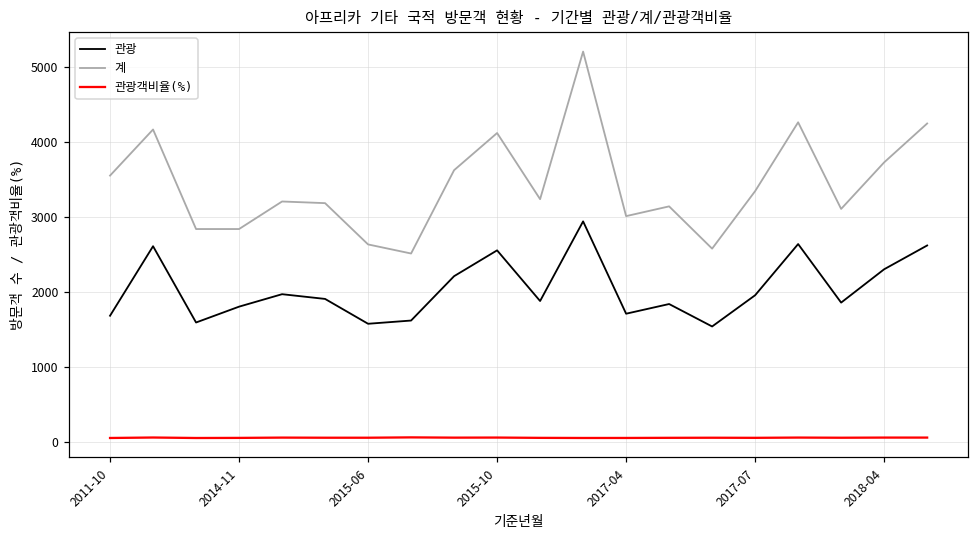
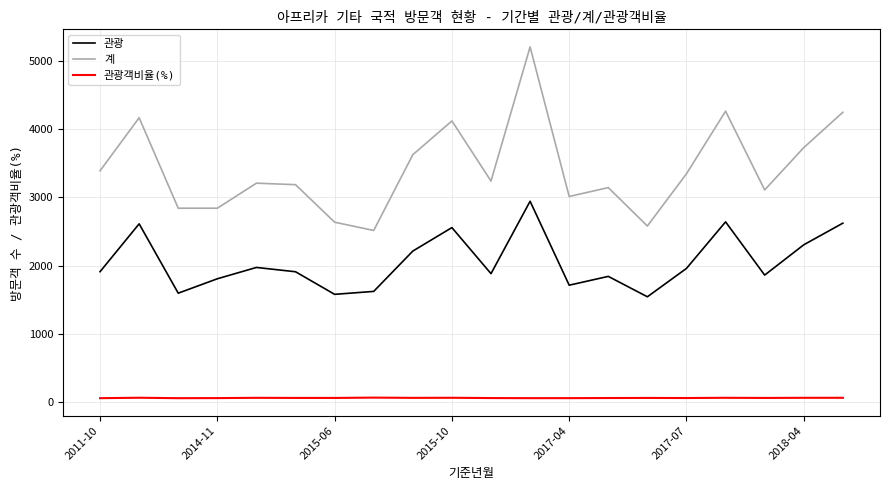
관광, 2011-10: 1700 -> 1900
계, 2011-10: 3600 -> 3400
